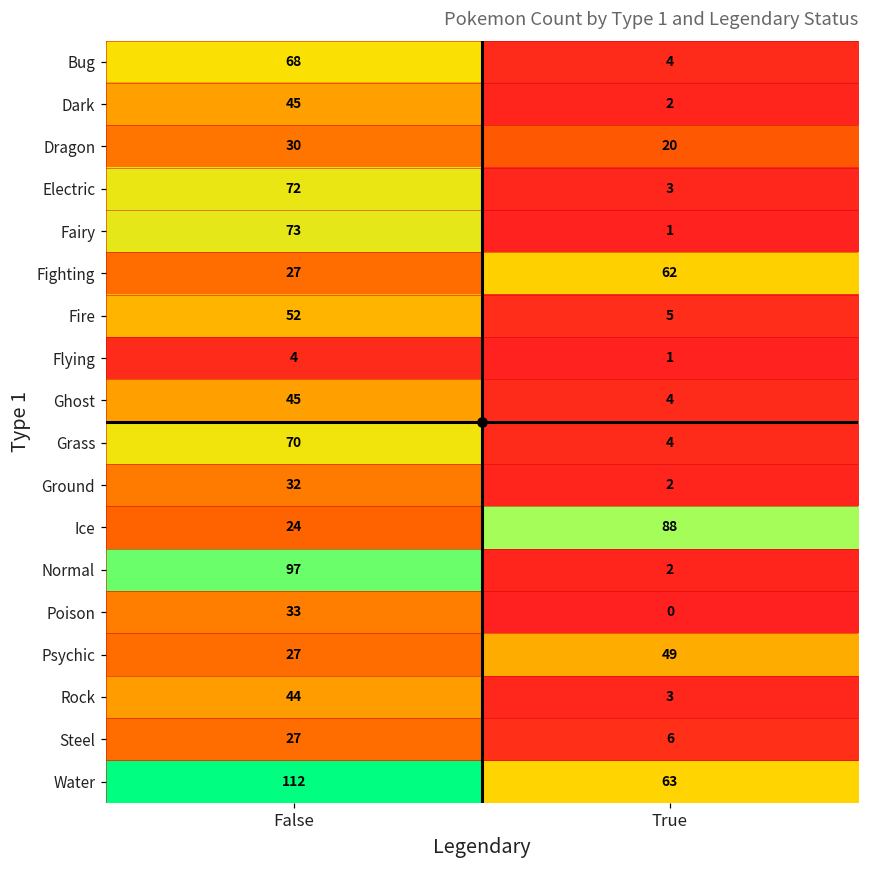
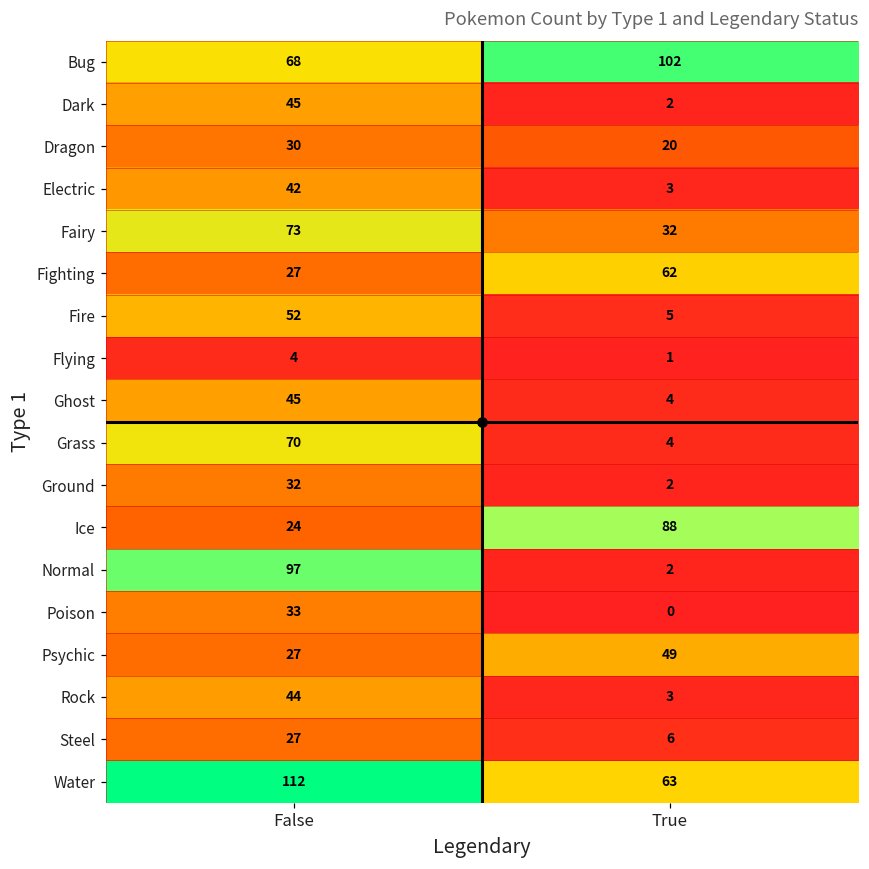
Bug, True: 4 -> 102
Electric, False: 72 -> 42
Fairy, True: 1 -> 32
